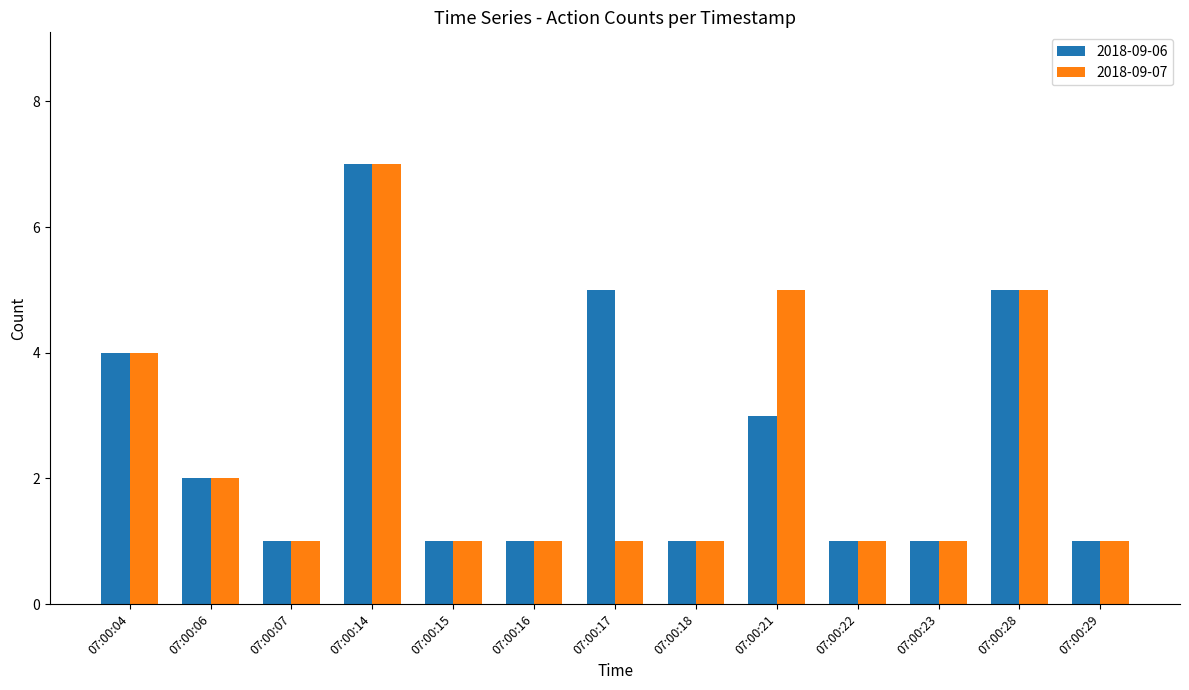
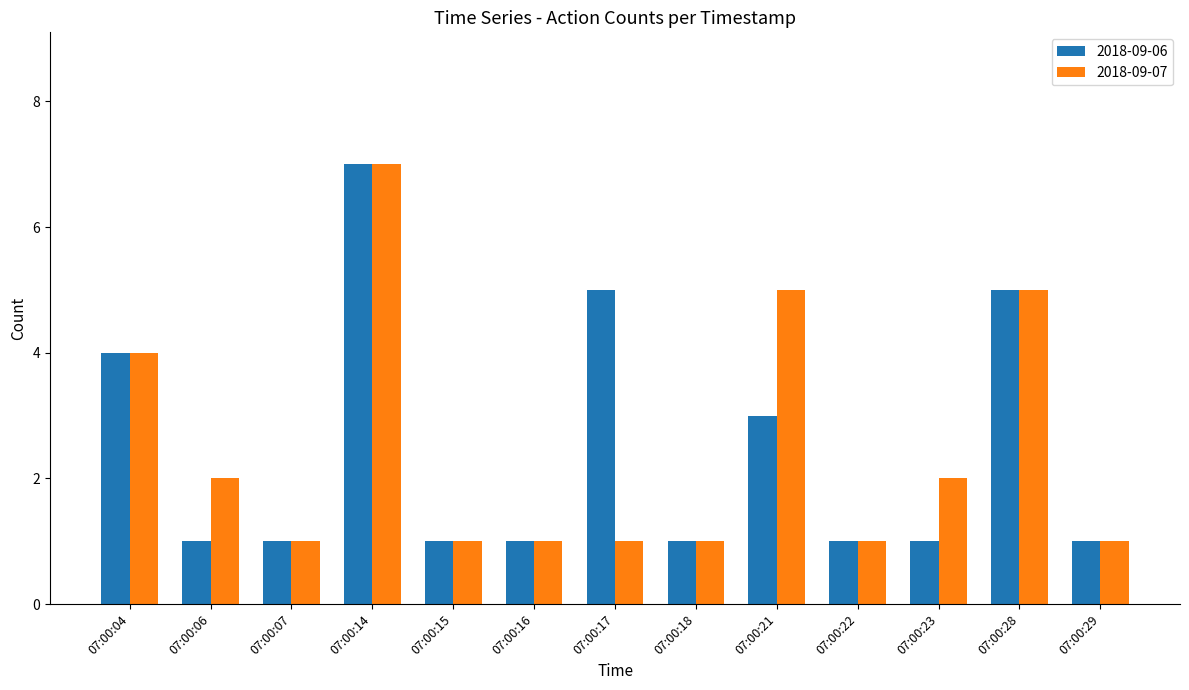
2018-09-06, 07:00:06: 2 -> 1
2018-09-07, 07:00:23: 1 -> 2
